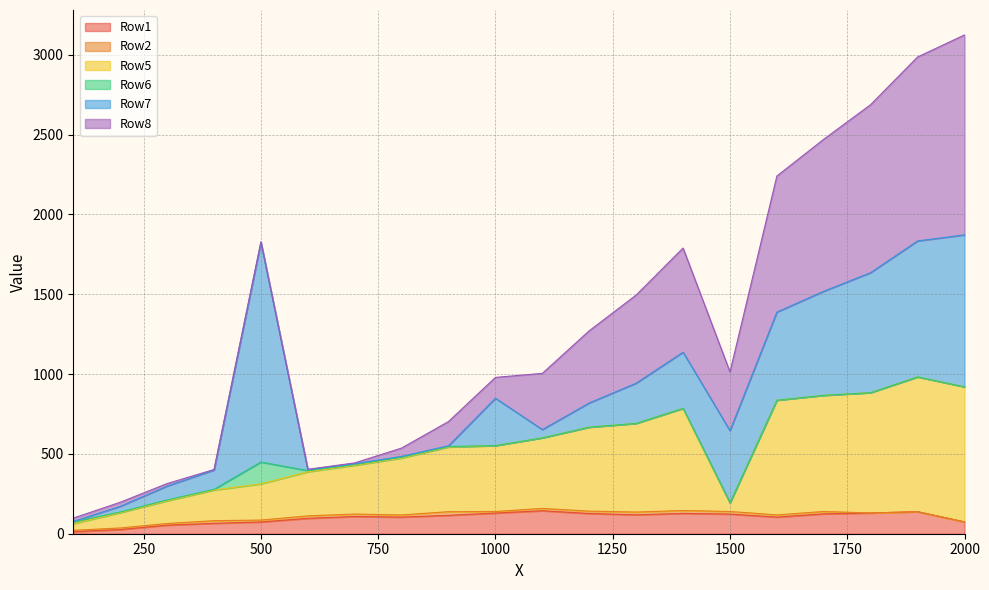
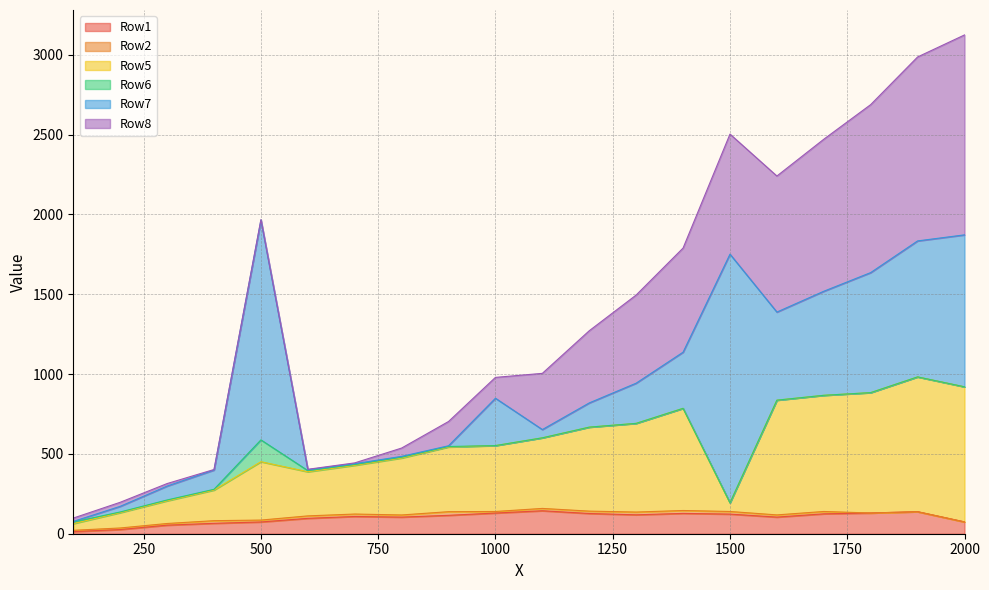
Row5, 500: 230 -> 370
Row7, 1500: 450 -> 1560
Row8, 1500: 370 -> 750
